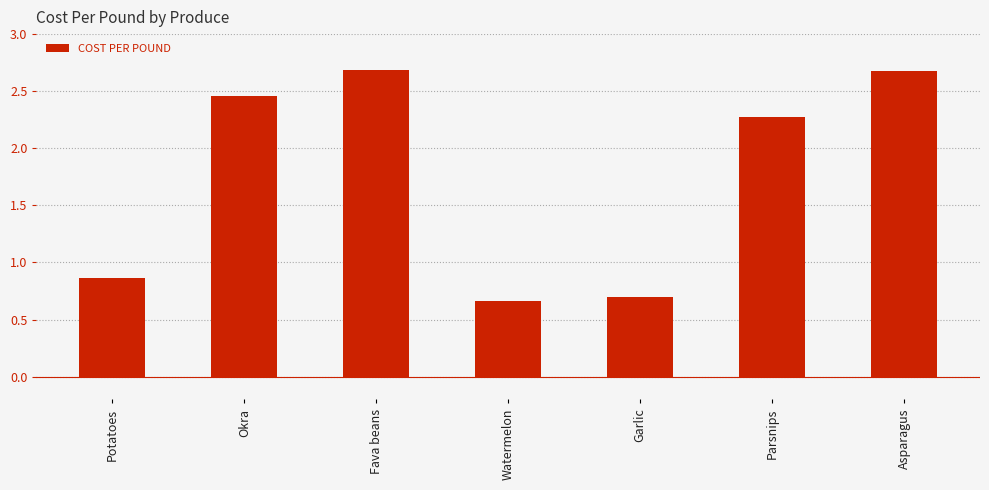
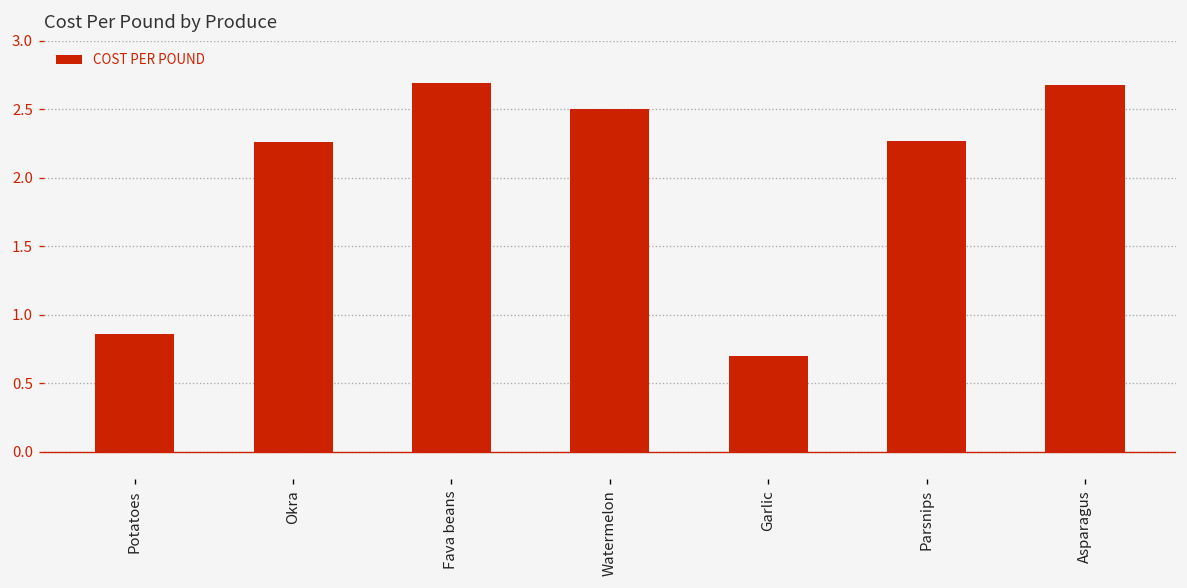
Okra: 2.46 -> 2.26
Watermelon: 0.66 -> 2.50
